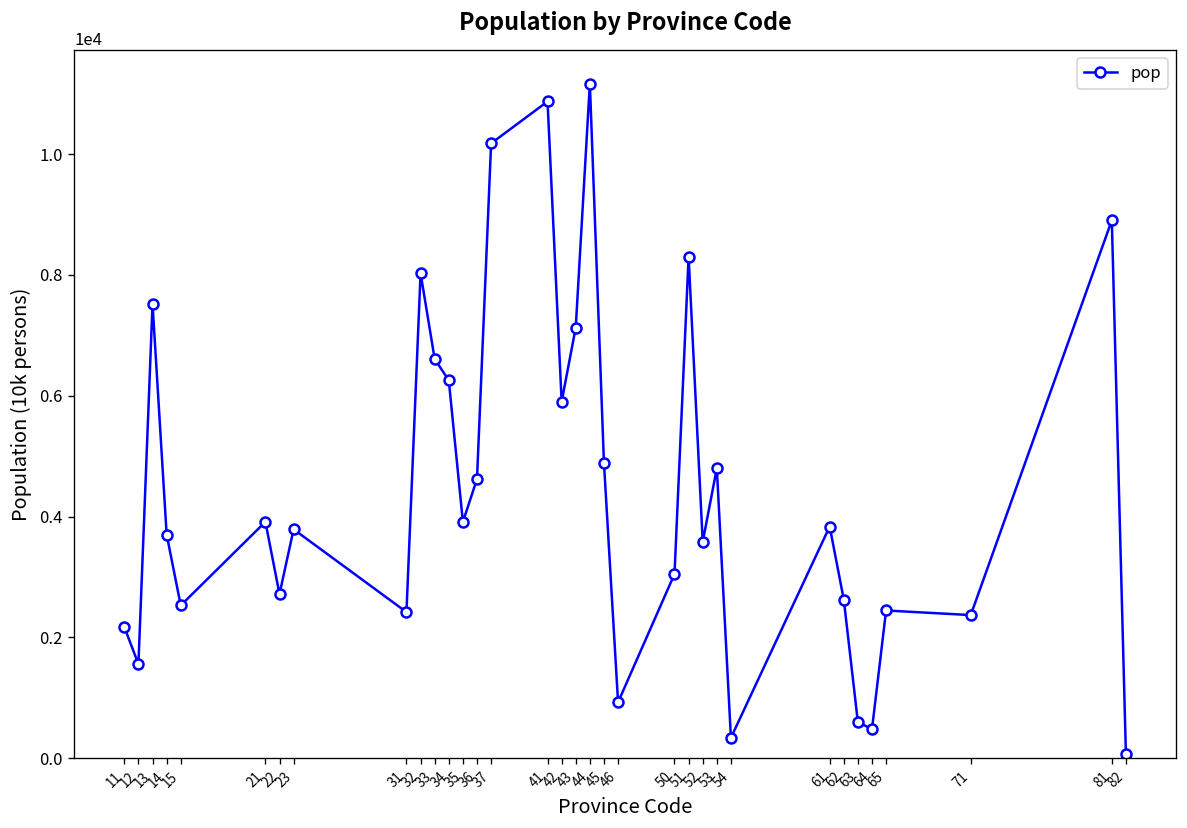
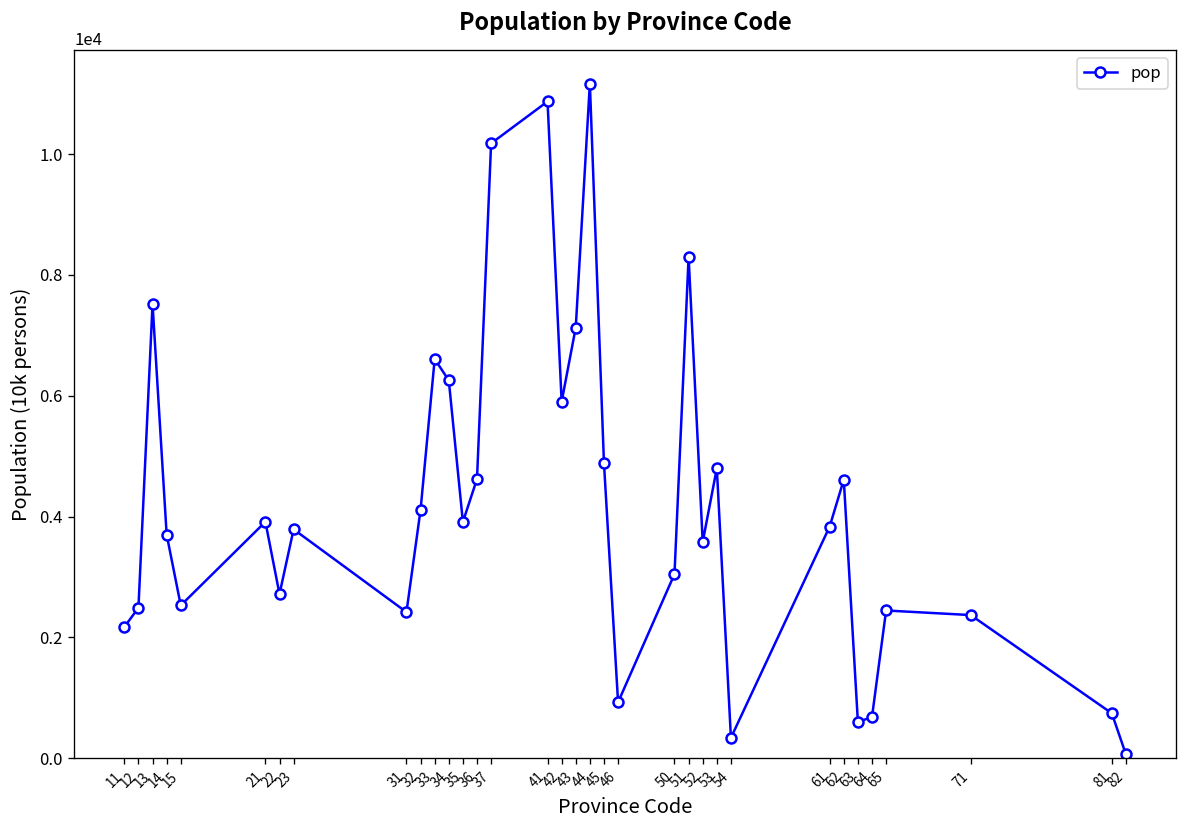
12: 1600 -> 2500
32: 8000 -> 4100
62: 2600 -> 4600
64: 500 -> 700
81: 8900 -> 700
